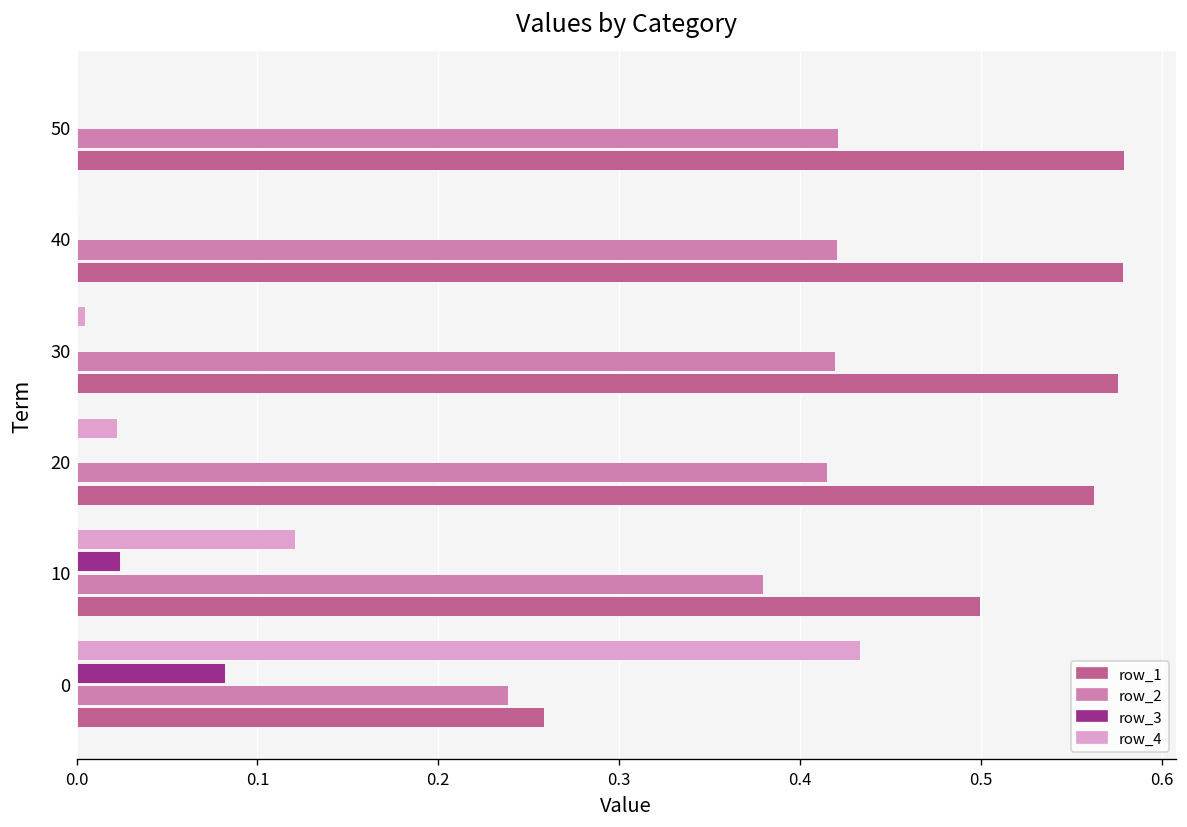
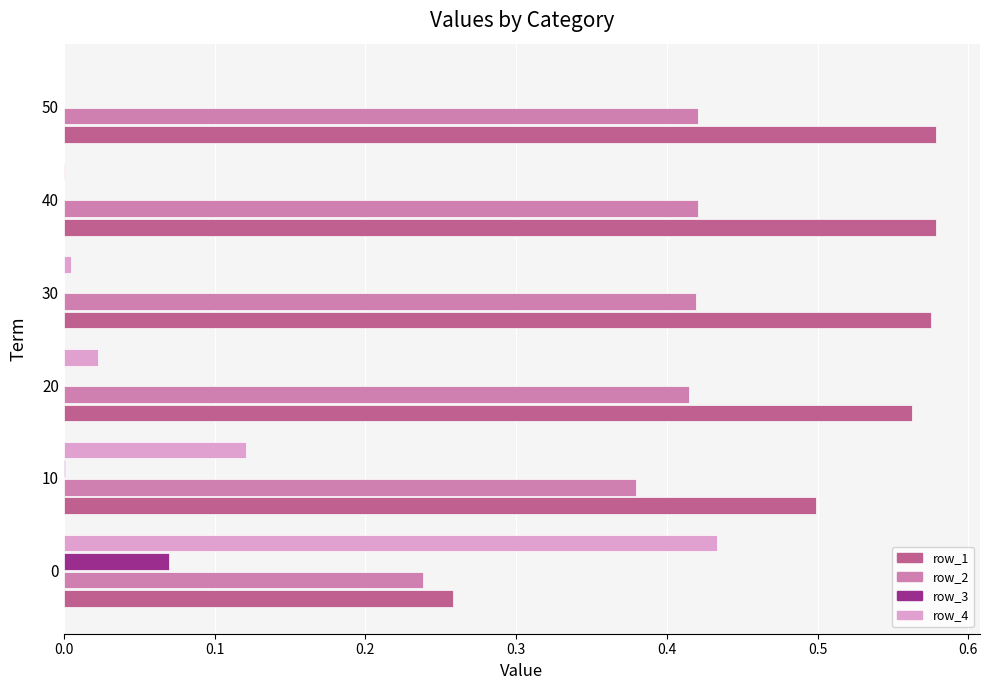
row_3, 10: 0.024 -> 0.001
row_3, 0: 0.082 -> 0.070
